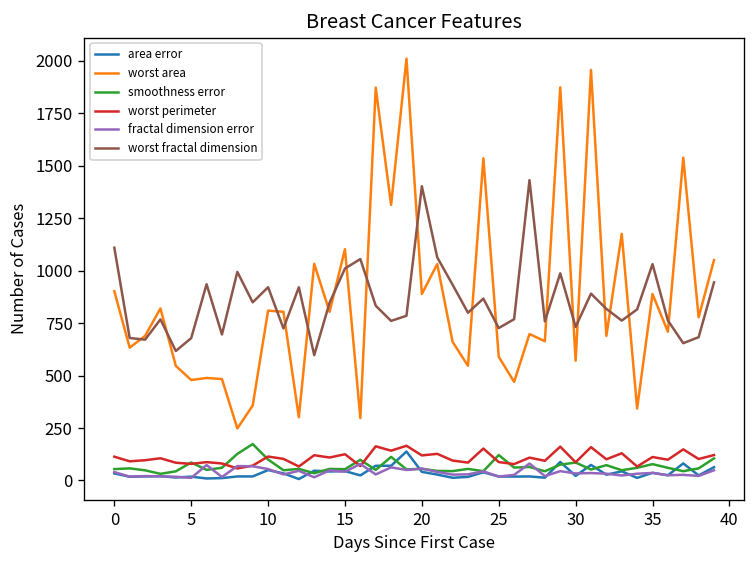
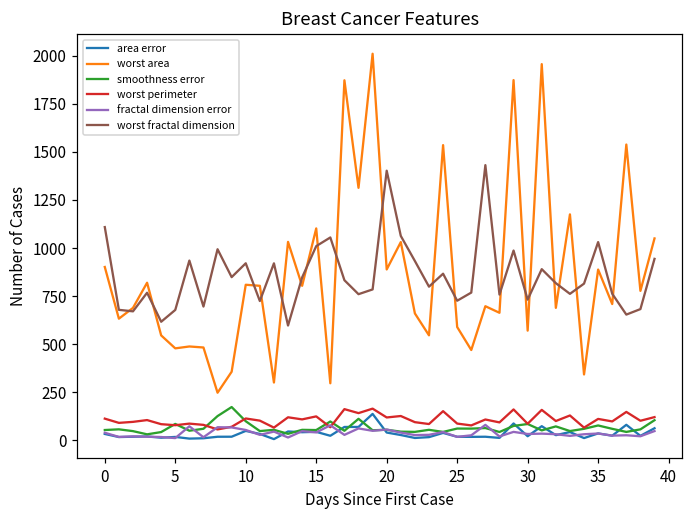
smoothness error, 25: 120 -> 60
